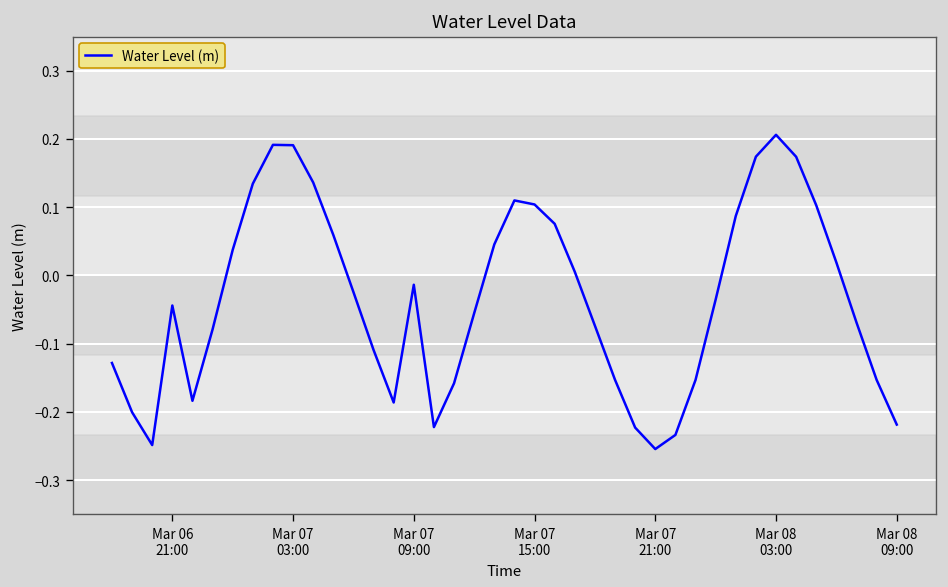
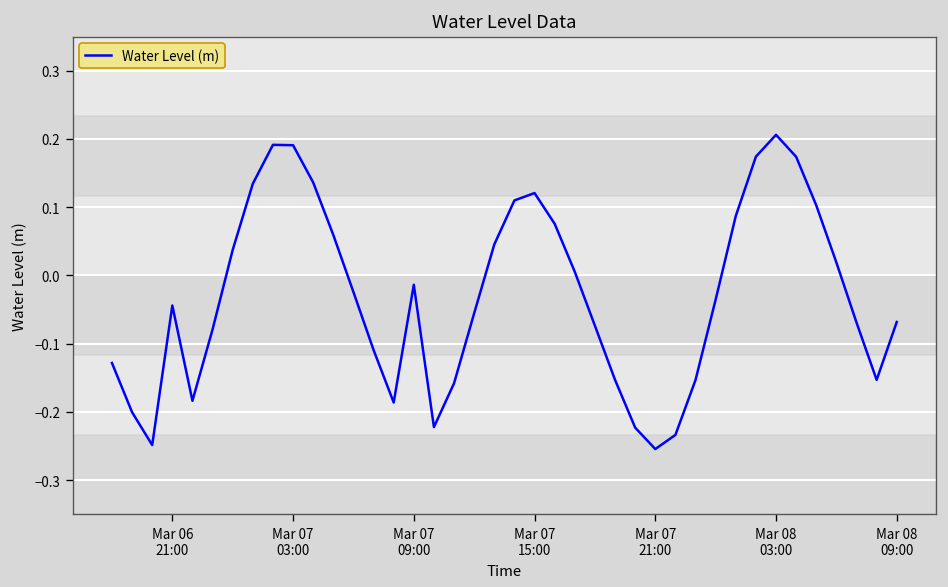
Mar 07 15:00: 0.10 -> 0.12
Mar 08 09:00: -0.22 -> -0.07
